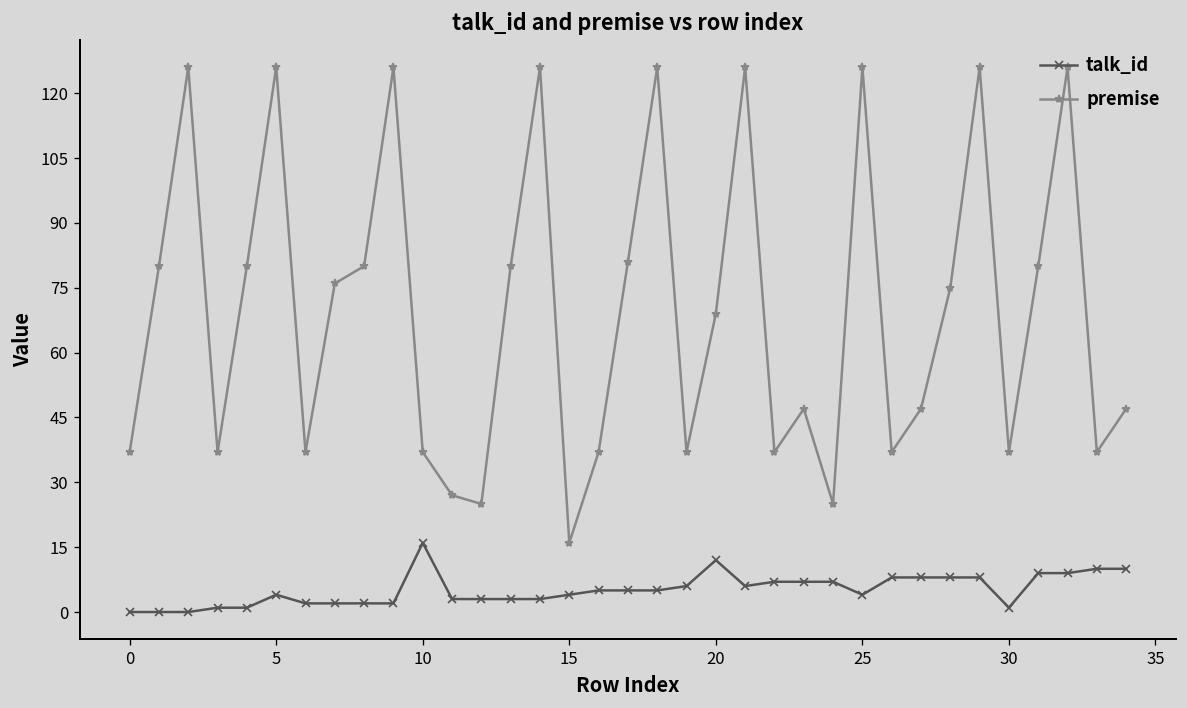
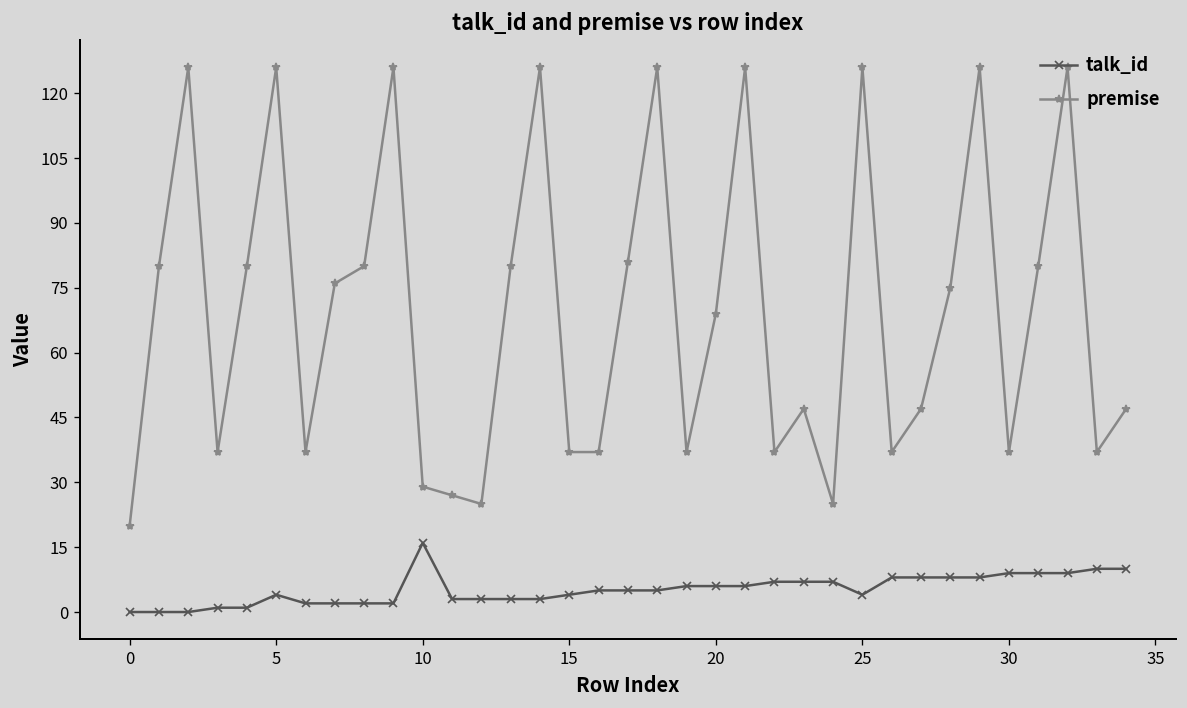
premise, 0: 37 -> 20
premise, 10: 37 -> 29
premise, 15: 16 -> 37
talk_id, 20: 12 -> 6
talk_id, 30: 1 -> 9
